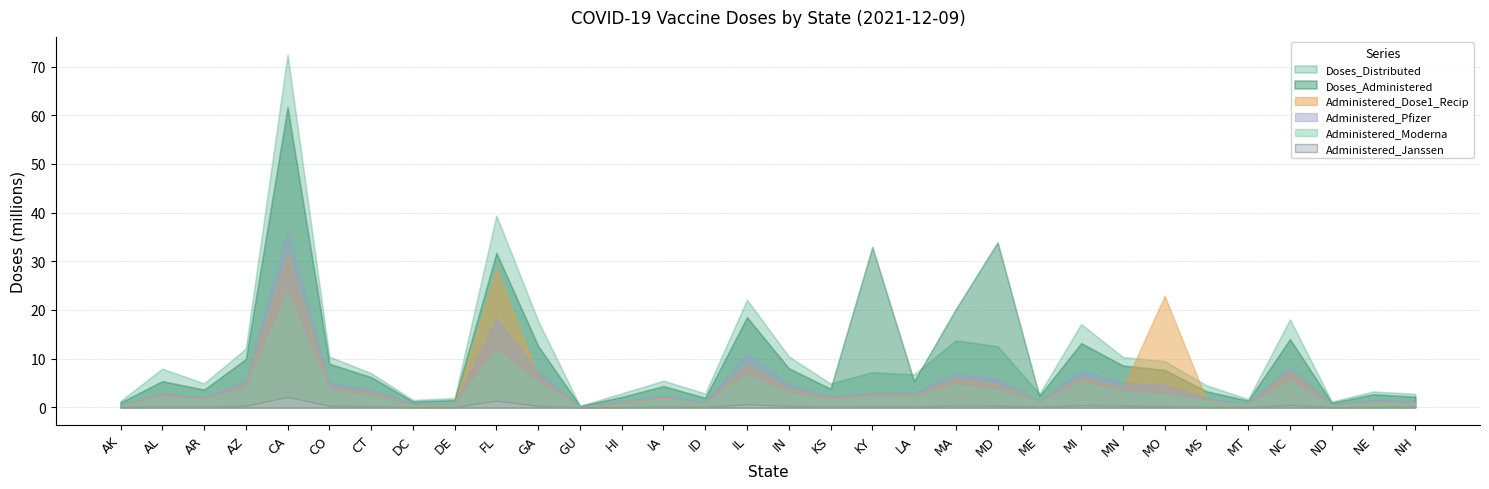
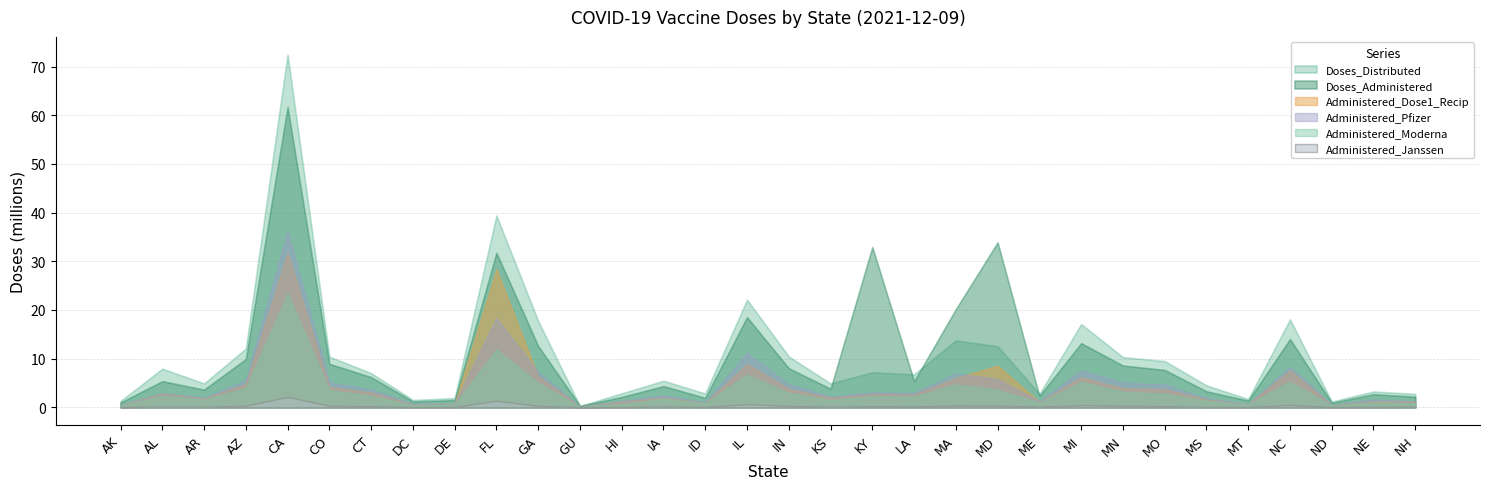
Administered_Dose1_Recip, MD: 5 -> 9
Administered_Dose1_Recip, MO: 23 -> 4
